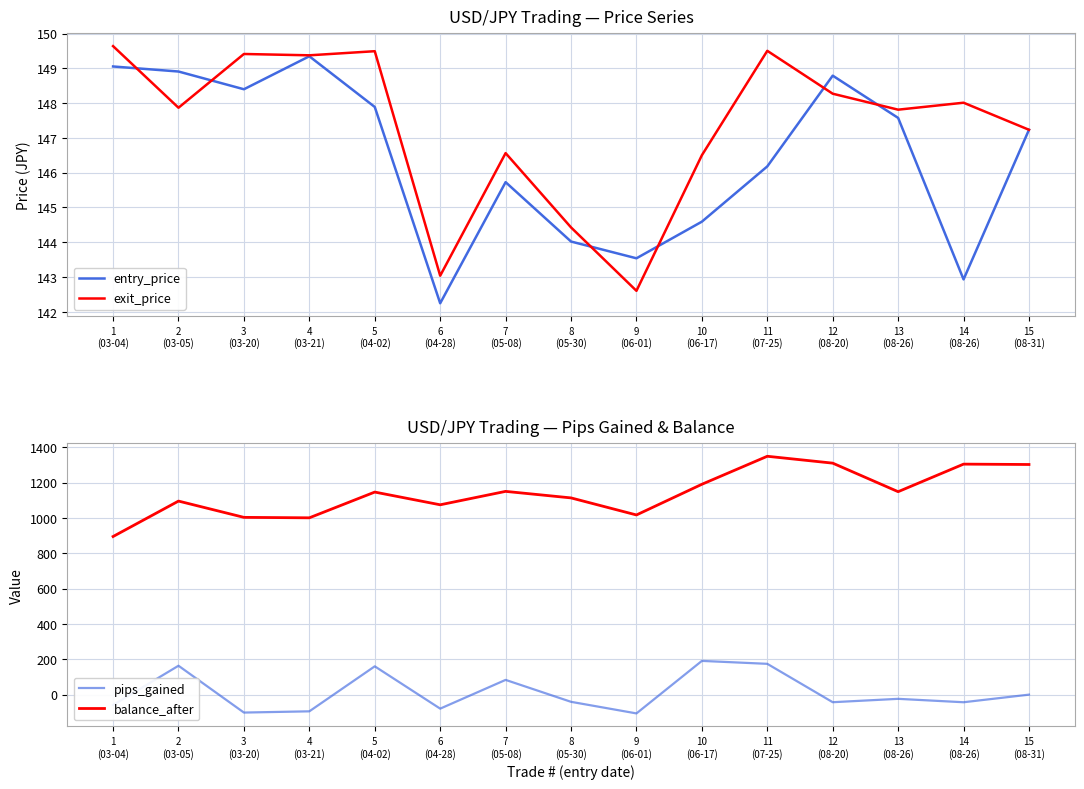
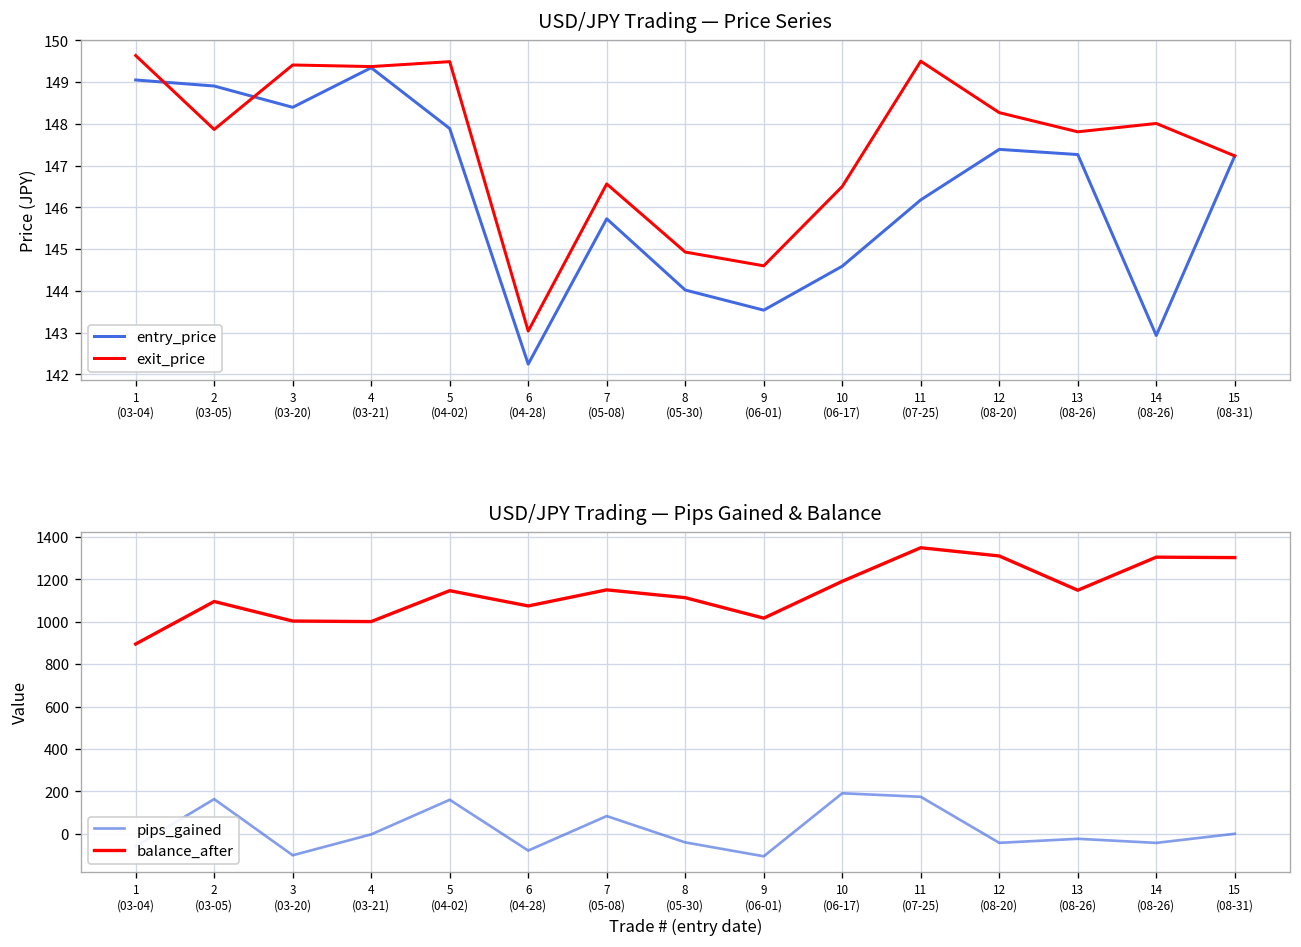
USD/JPY Trading — Price Series, exit_price, 8 (05-30): 144.4 -> 144.9
USD/JPY Trading — Price Series, exit_price, 9 (06-01): 142.6 -> 144.6
USD/JPY Trading — Price Series, entry_price, 12 (08-20): 148.8 -> 147.4
USD/JPY Trading — Price Series, entry_price, 13 (08-26): 147.6 -> 147.3
USD/JPY Trading — Pips Gained & Balance, pips_gained, 4 (03-21): -90 -> 0
